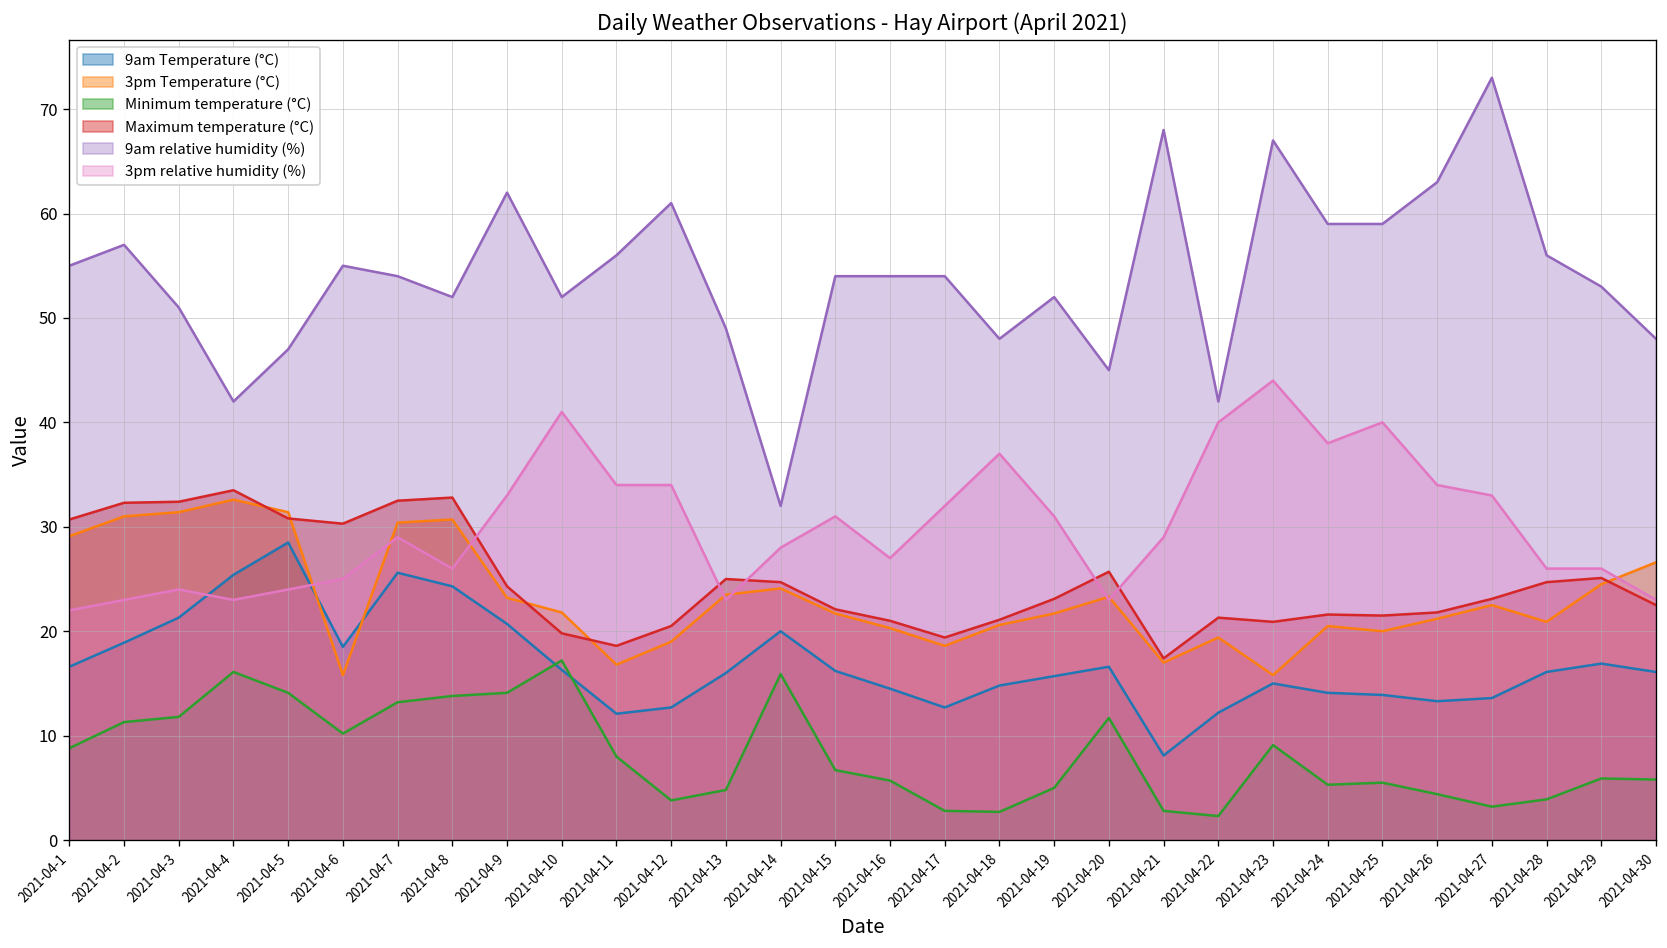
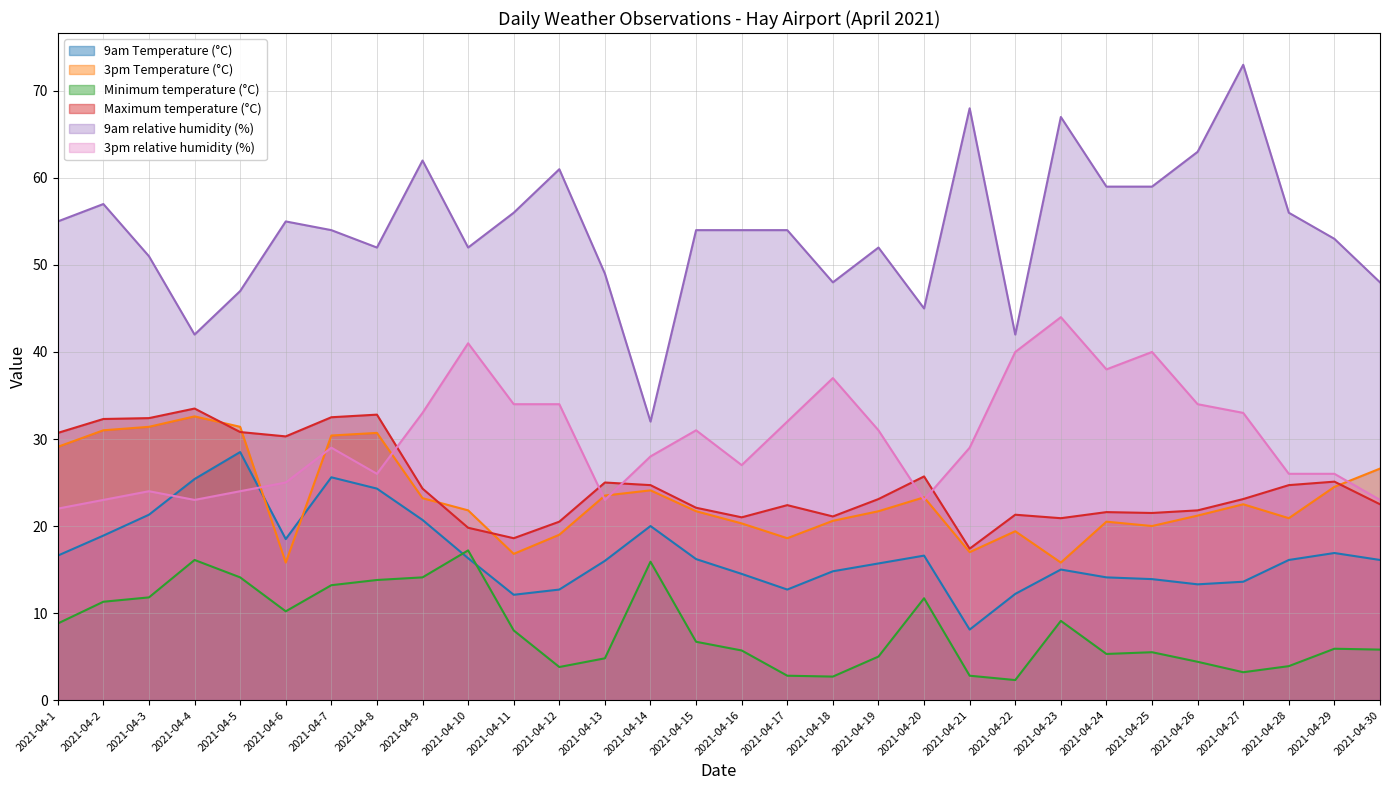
Maximum temperature (°C), 2021-04-17: 19 -> 22
